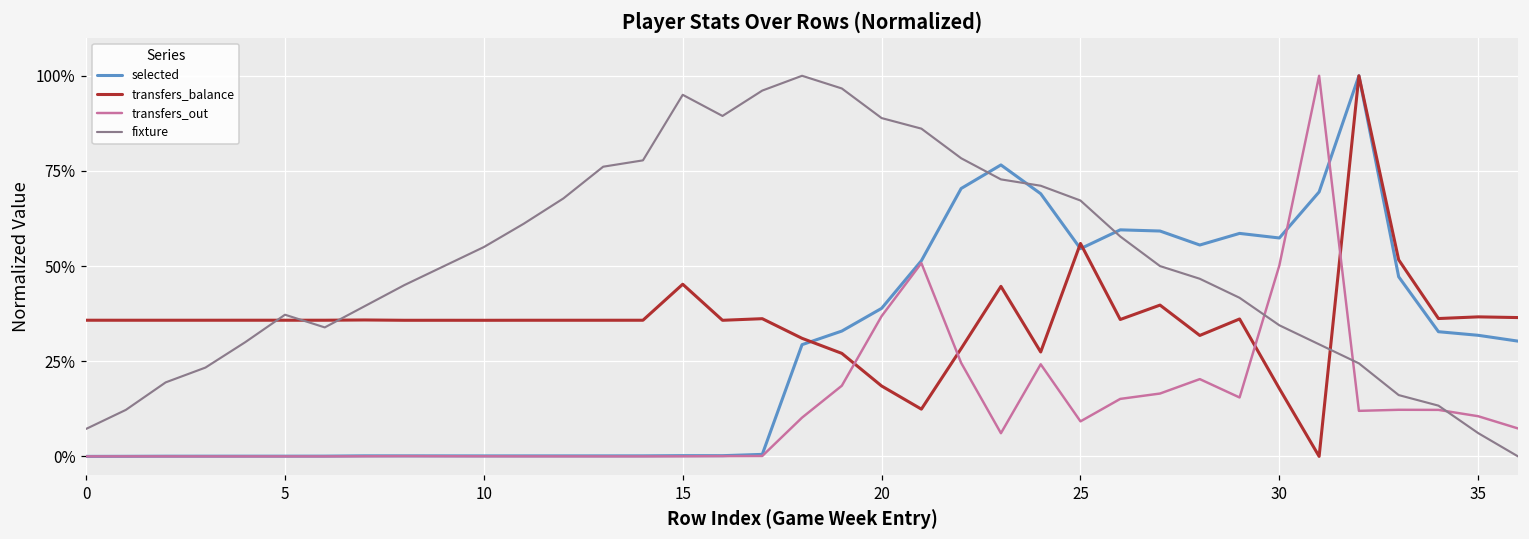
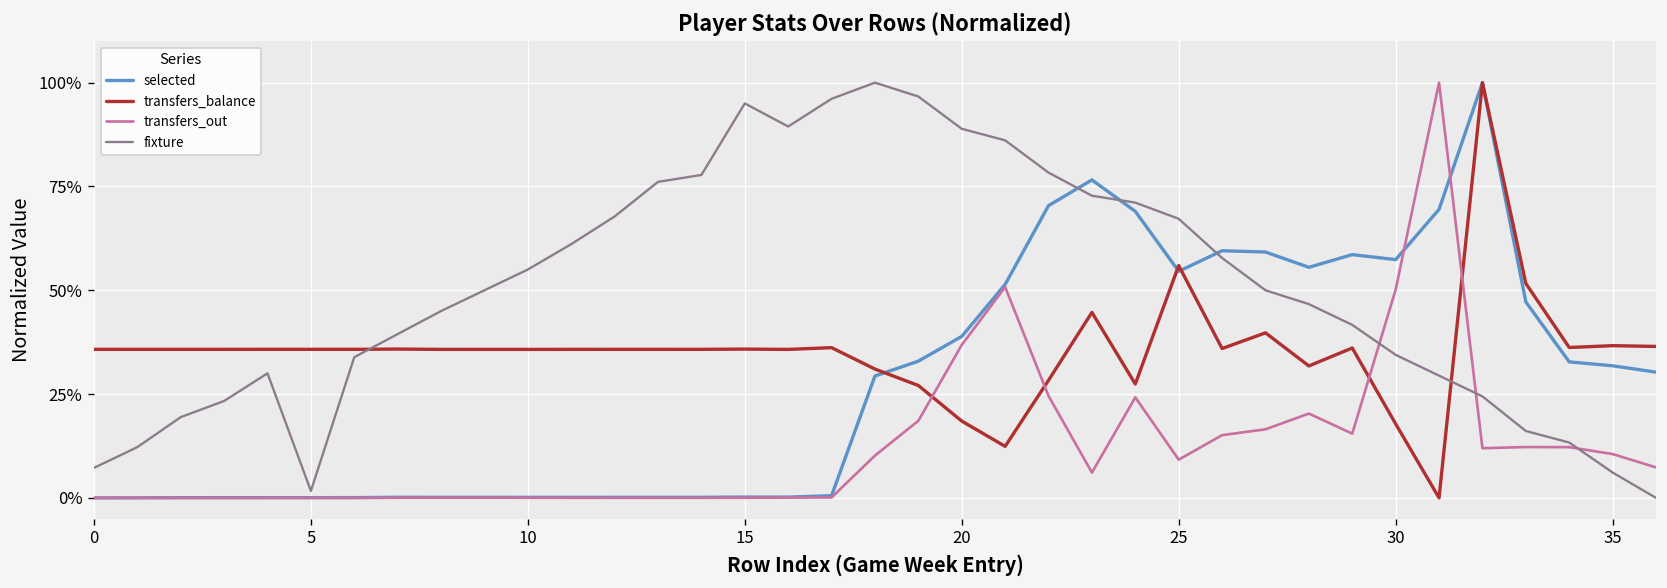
fixture, 5: 37% -> 2%
transfers_balance, 15: 45% -> 36%
